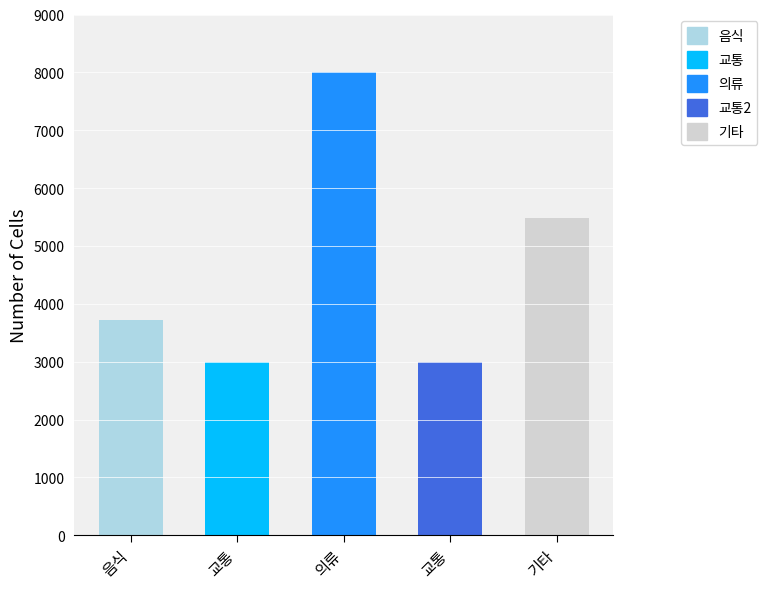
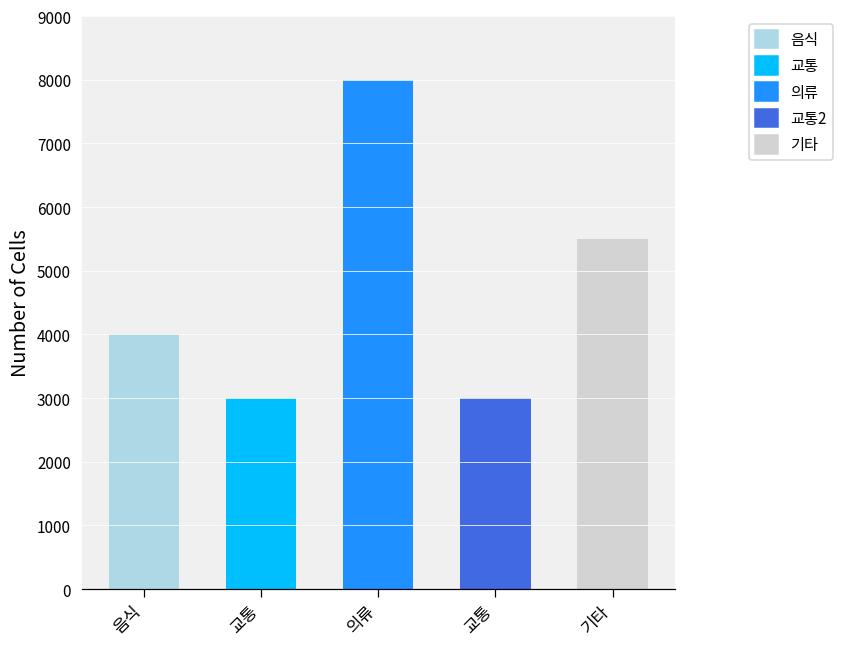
음식: 3700 -> 4000
